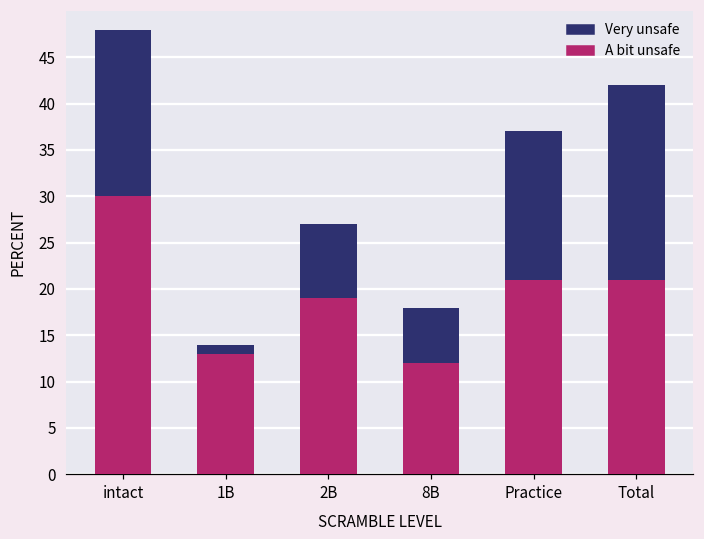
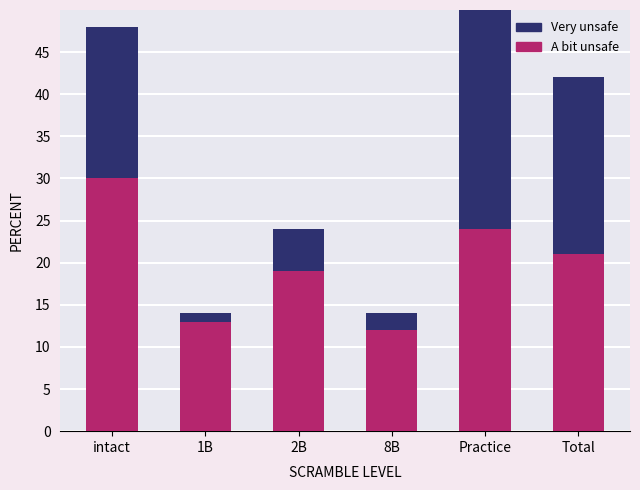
Very unsafe, 2B: 8 -> 5
Very unsafe, 8B: 6 -> 2
A bit unsafe, Practice: 21 -> 24
Very unsafe, Practice: 16 -> 26
